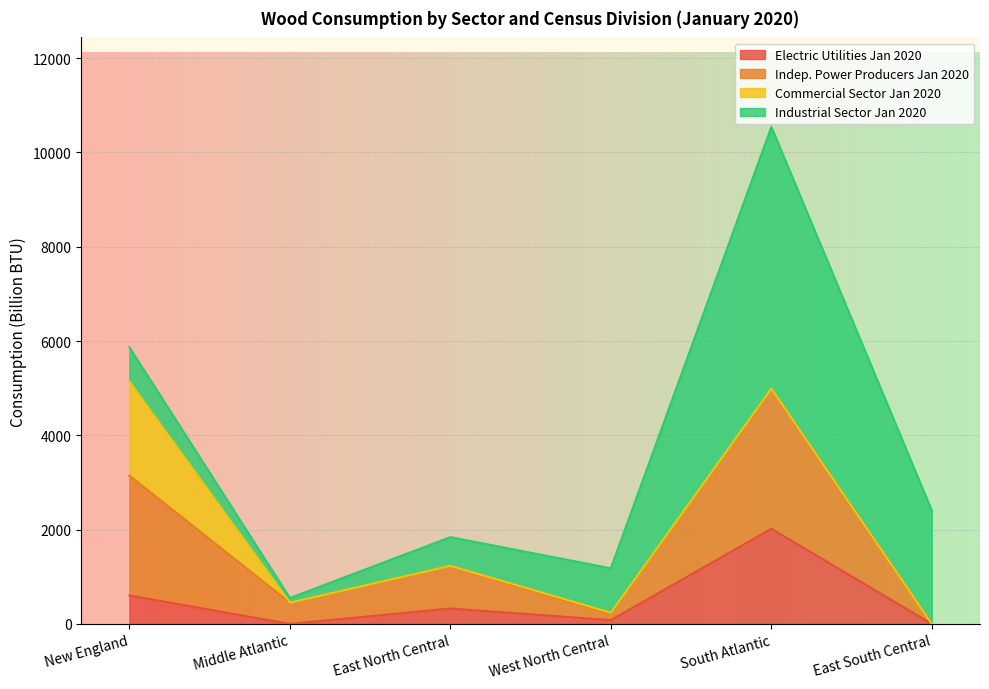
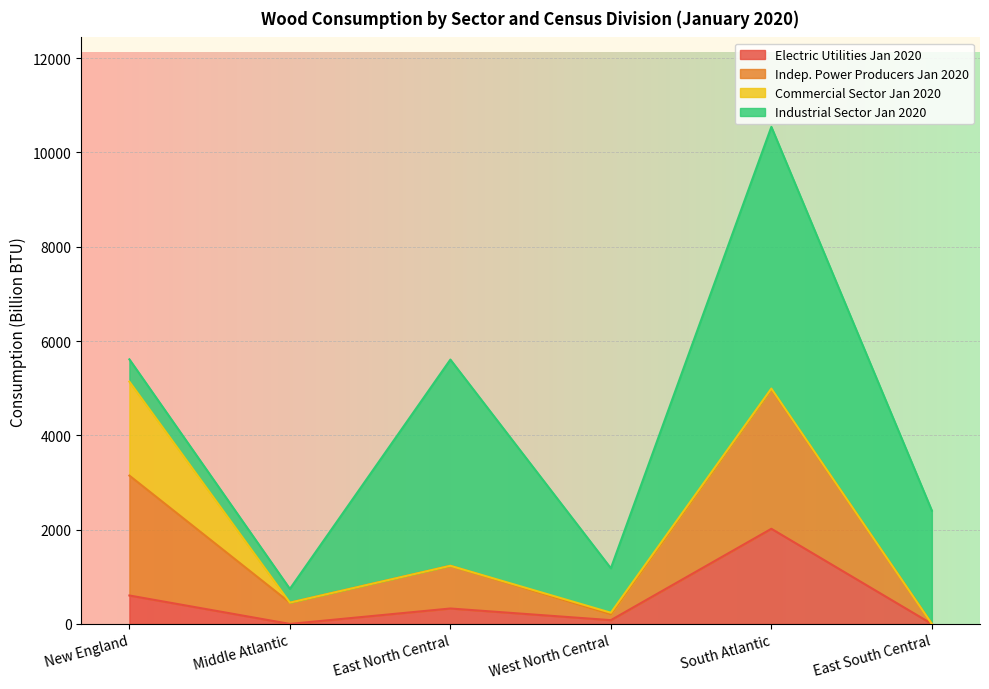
Industrial Sector Jan 2020, New England: 700 -> 500
Industrial Sector Jan 2020, Middle Atlantic: 100 -> 300
Industrial Sector Jan 2020, East North Central: 600 -> 4400
